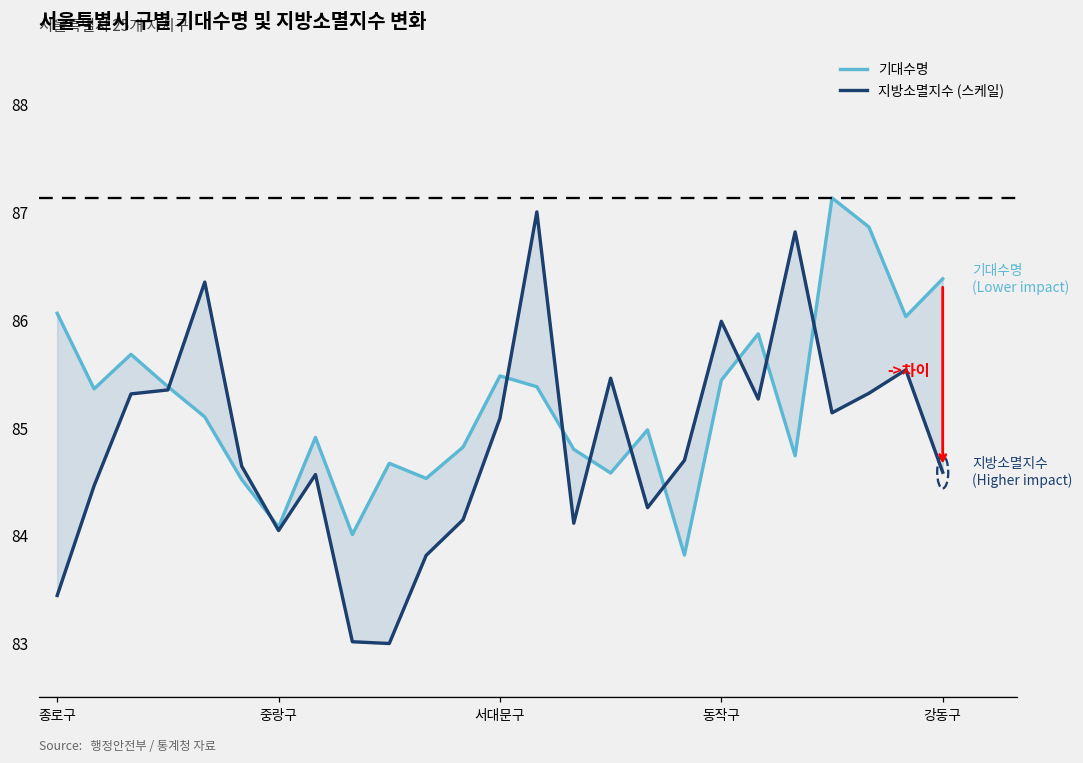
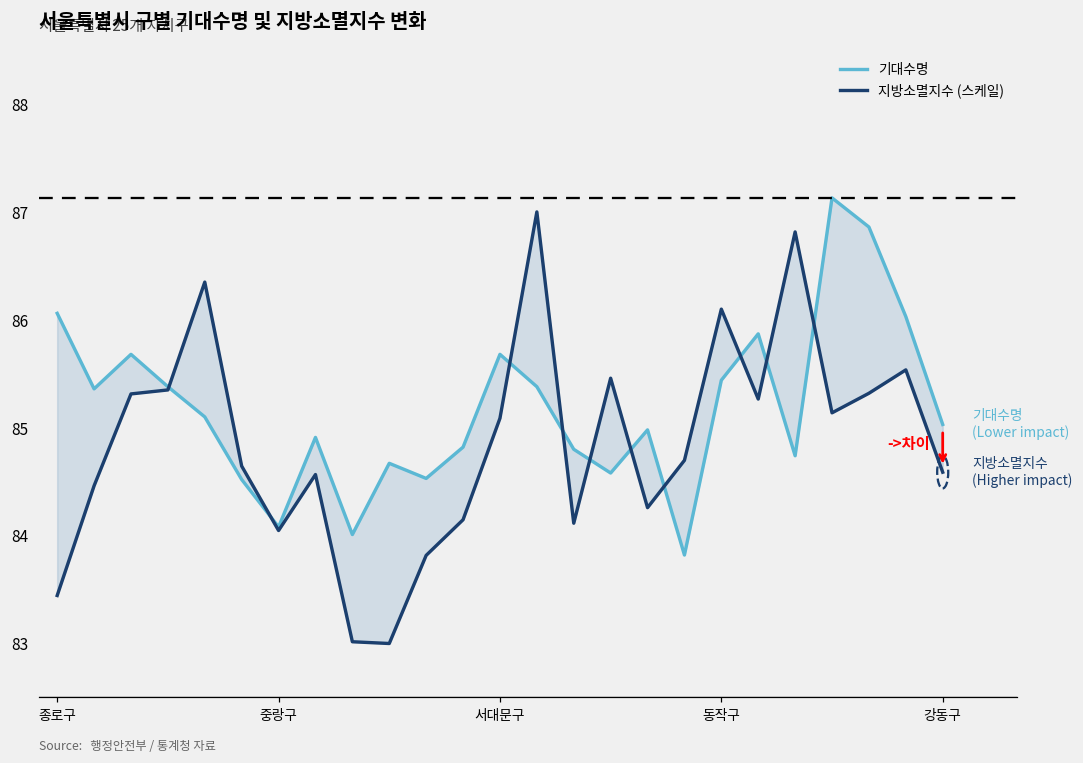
기대수명, 서대문구: 85.5 -> 85.7
지방소멸지수 (스케일), 동작구: 86.0 -> 86.1
기대수명, 강동구: 86.4 -> 85.0
